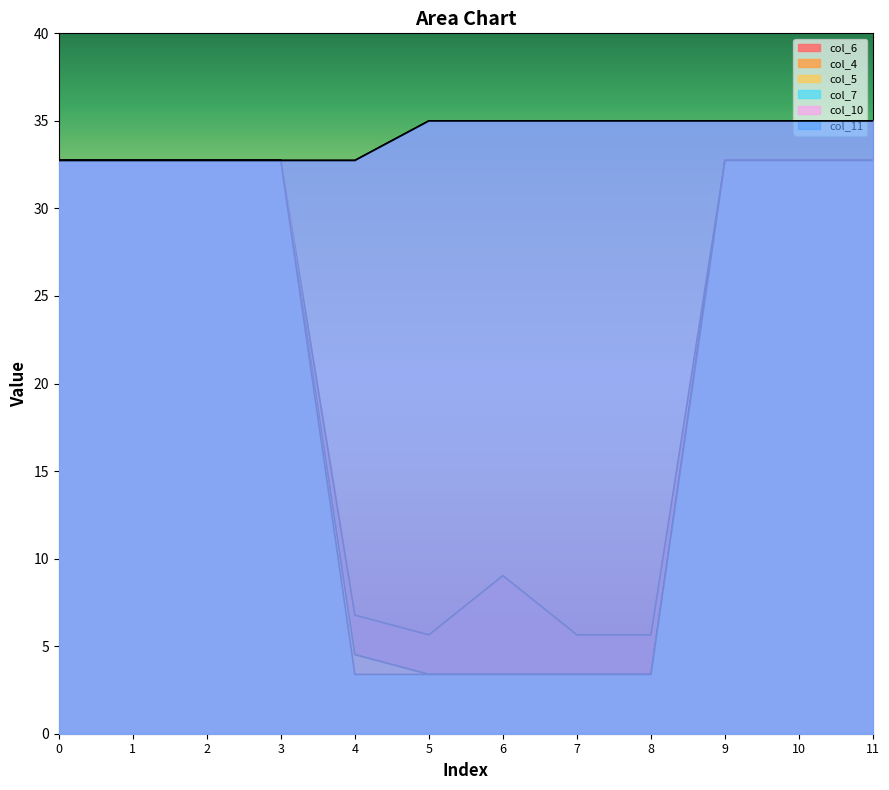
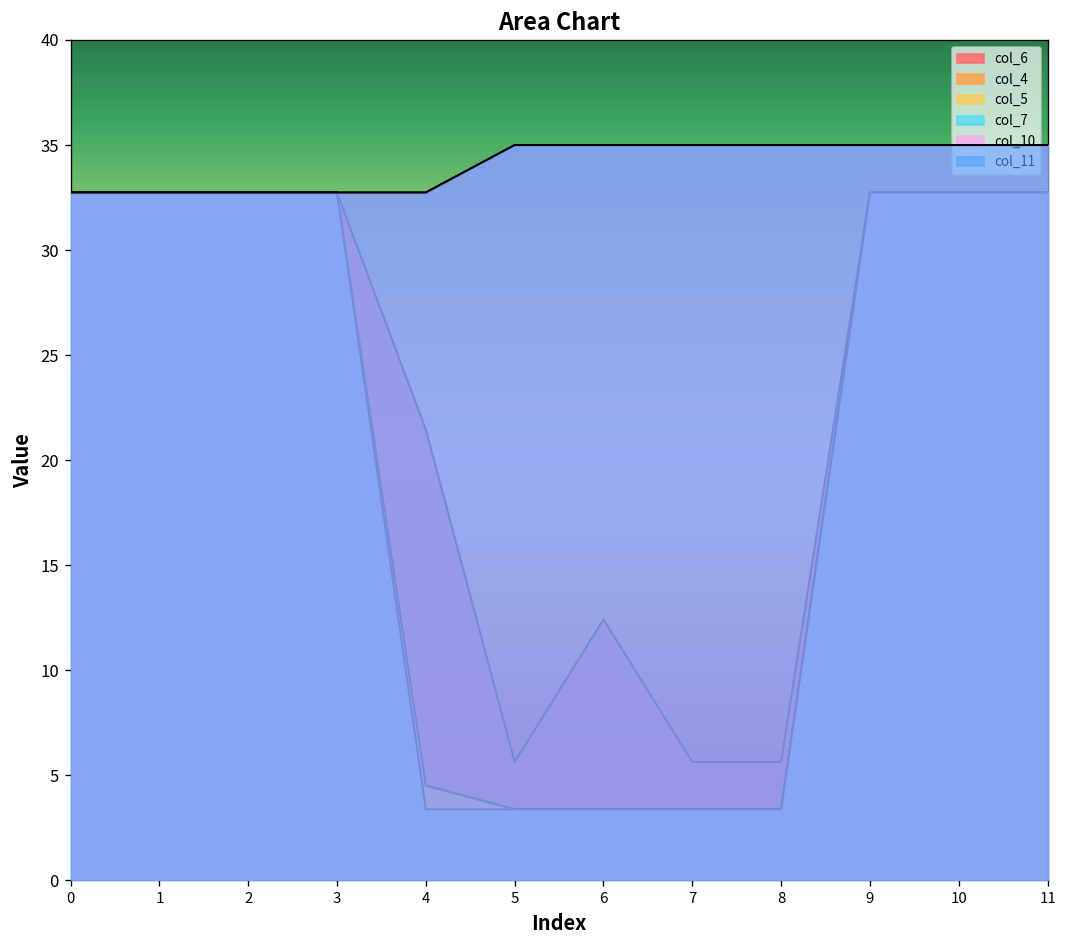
col_6, 4: 6.8 -> 21.5
col_6, 6: 9.0 -> 12.4
